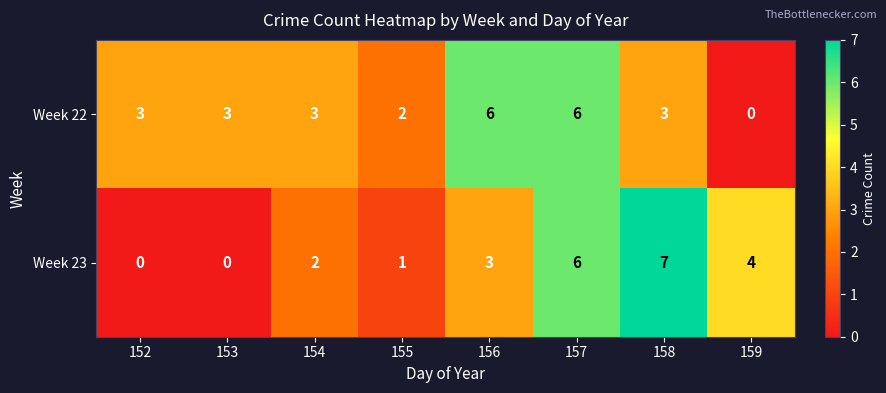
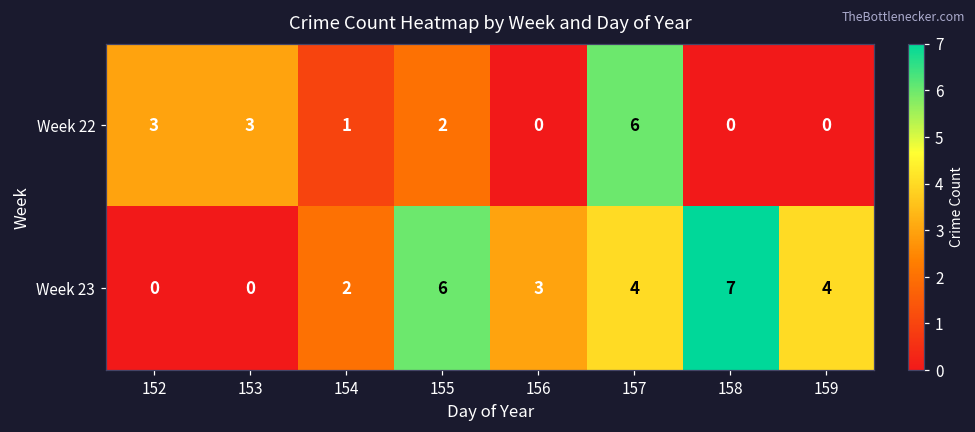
Week 22, 154: 3 -> 1
Week 22, 156: 6 -> 0
Week 22, 158: 3 -> 0
Week 23, 155: 1 -> 6
Week 23, 157: 6 -> 4
